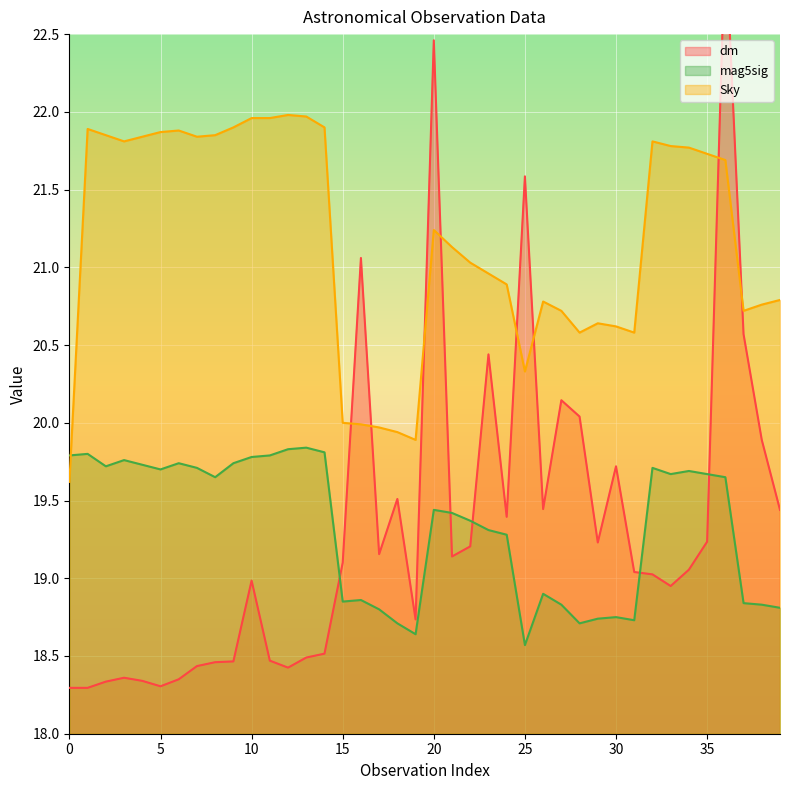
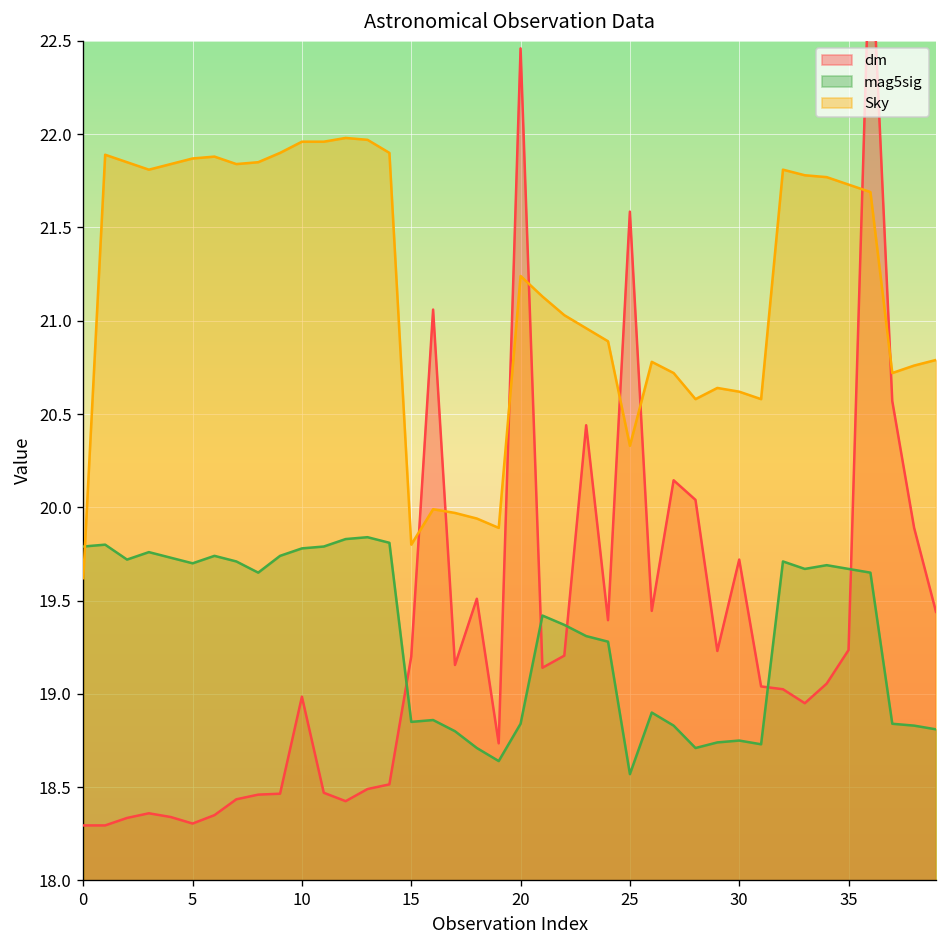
dm, 15: 19.10 -> 19.20
Sky, 15: 20.0 -> 19.8
mag5sig, 20: 19.44 -> 18.84
